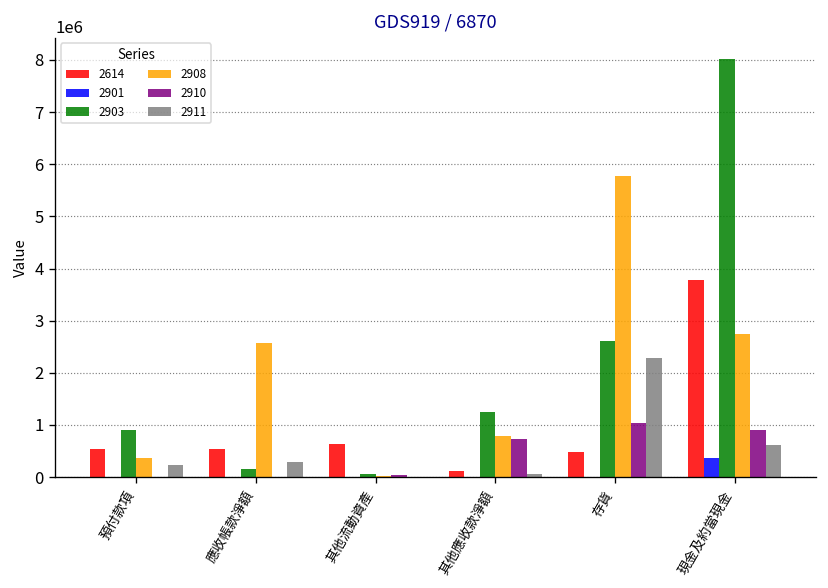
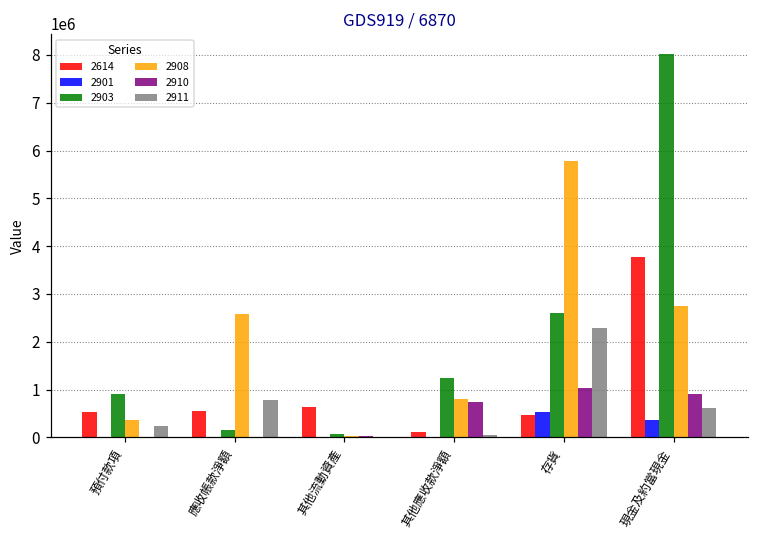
2911, 應收帳款淨額: 300000 -> 800000
2901, 存貨: 0 -> 500000
